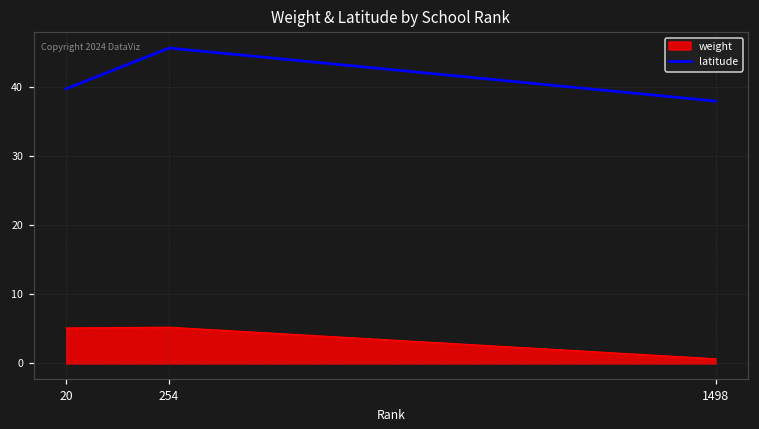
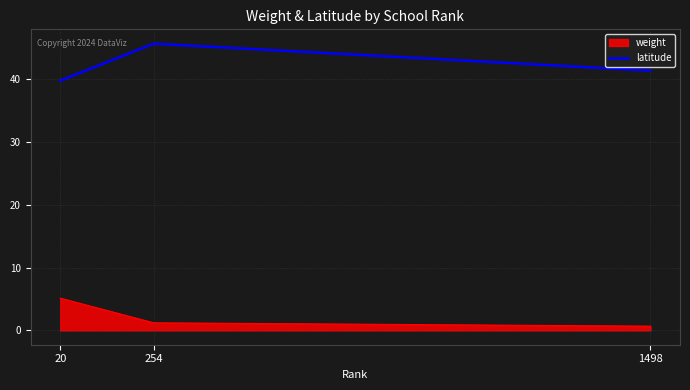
weight, 254: 5 -> 1
latitude, 1498: 38 -> 41
